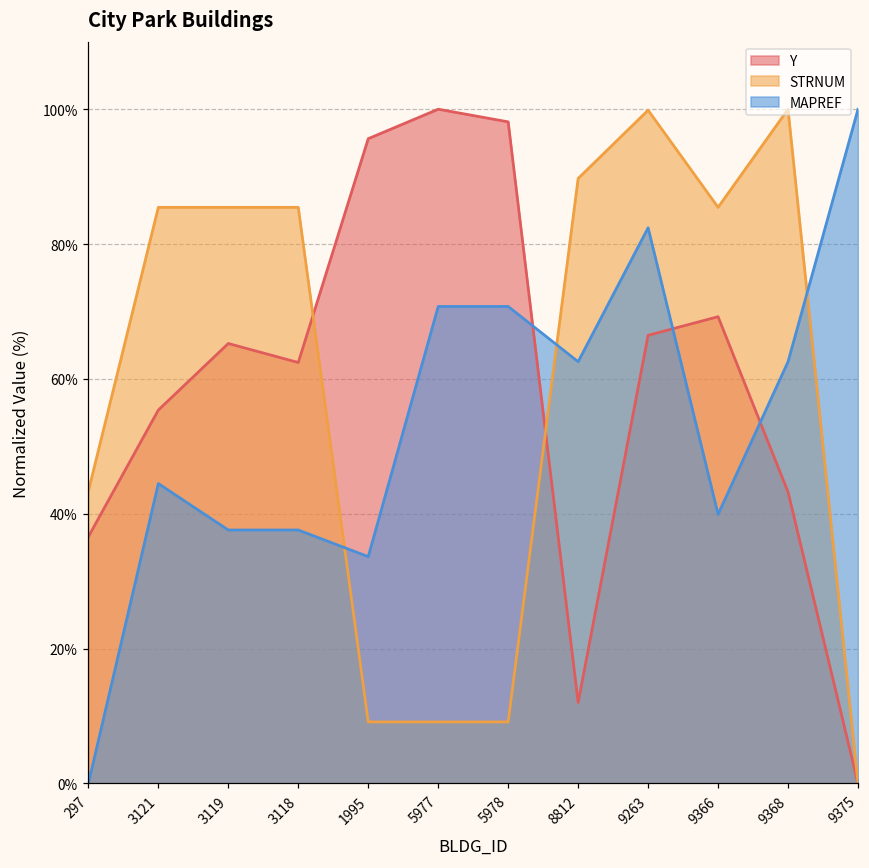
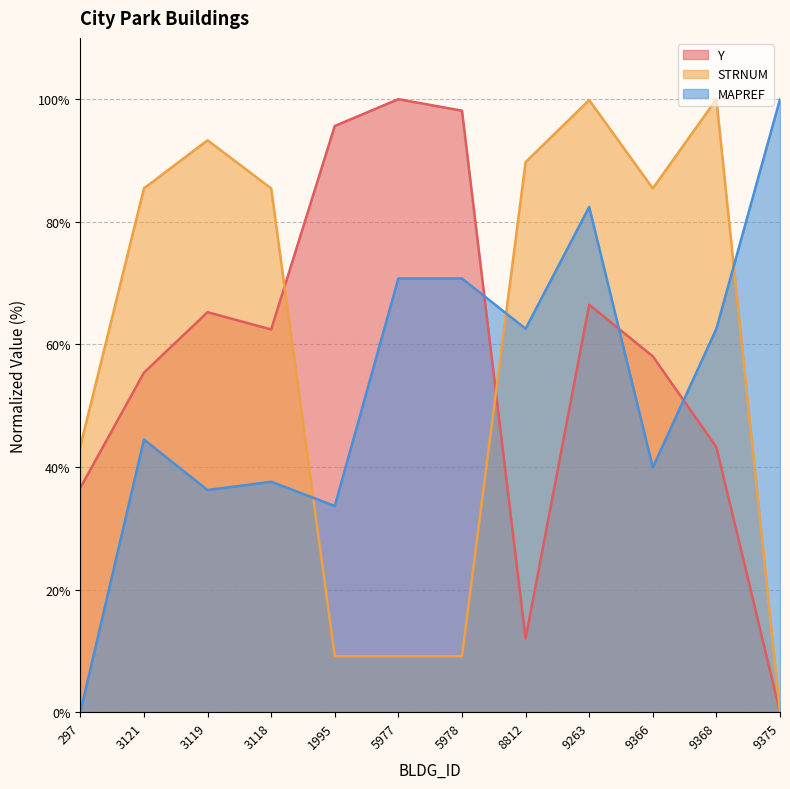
STRNUM, 3119: 85% -> 93%
MAPREF, 3119: 38% -> 36%
Y, 9366: 69% -> 58%
